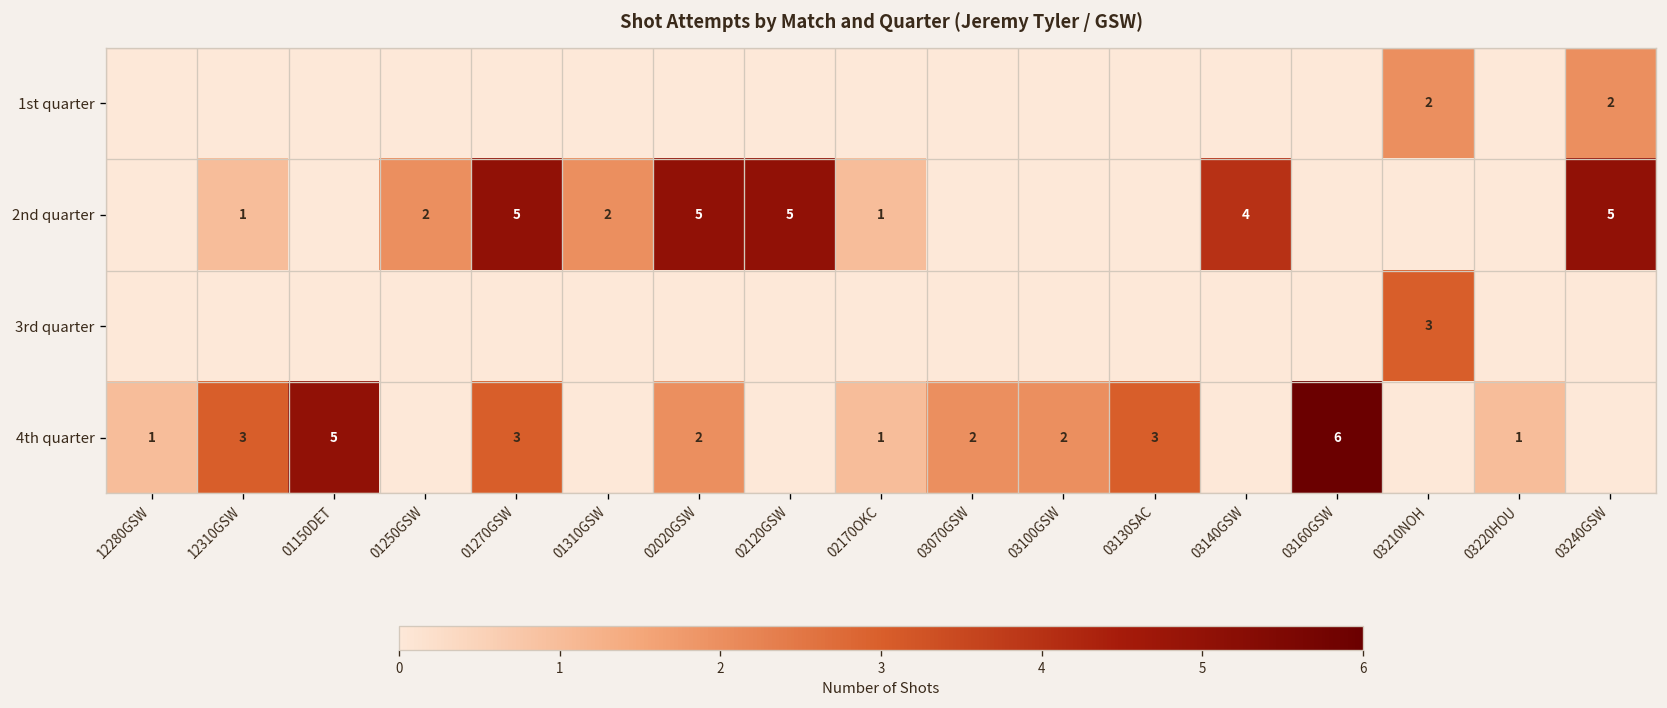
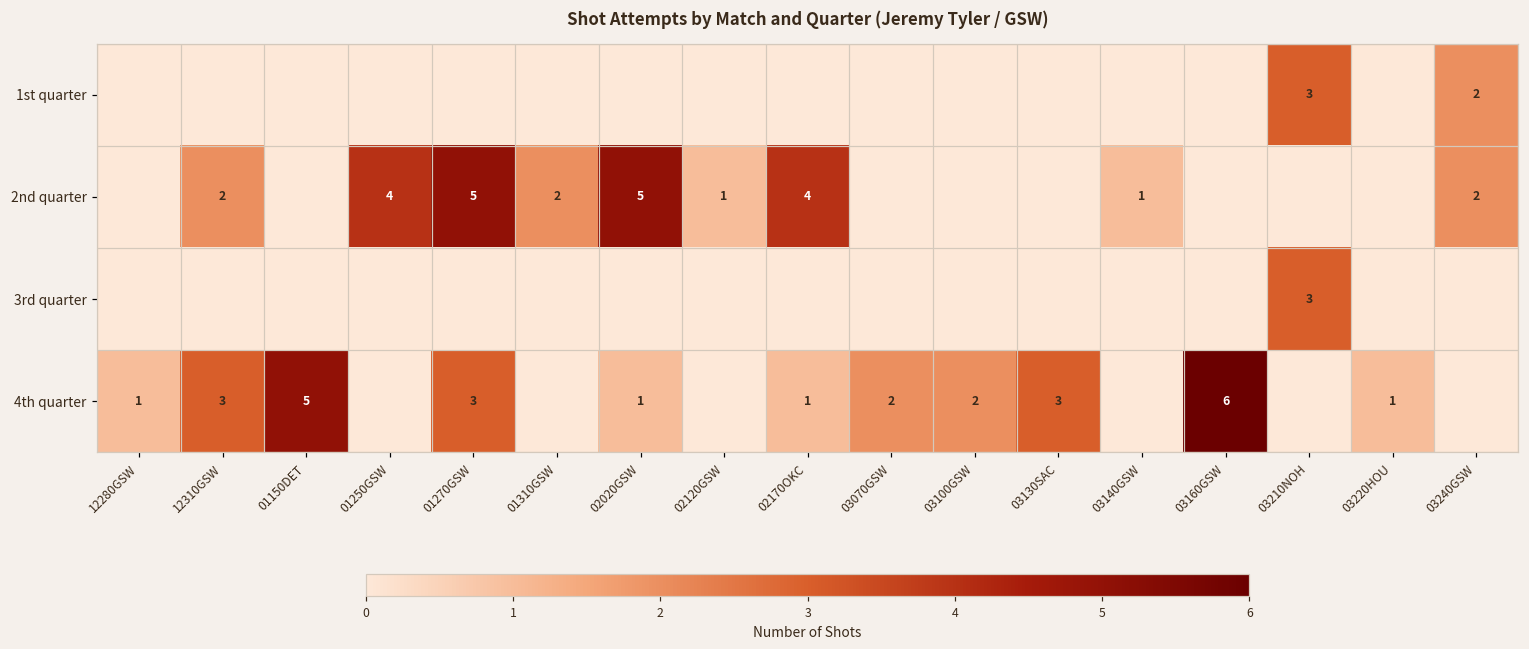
1st quarter, 03210NOH: 2 -> 3
2nd quarter, 12310GSW: 1 -> 2
2nd quarter, 01250GSW: 2 -> 4
2nd quarter, 02120GSW: 5 -> 1
2nd quarter, 02170OKC: 1 -> 4
2nd quarter, 03140GSW: 4 -> 1
2nd quarter, 03240GSW: 5 -> 2
4th quarter, 02020GSW: 2 -> 1
